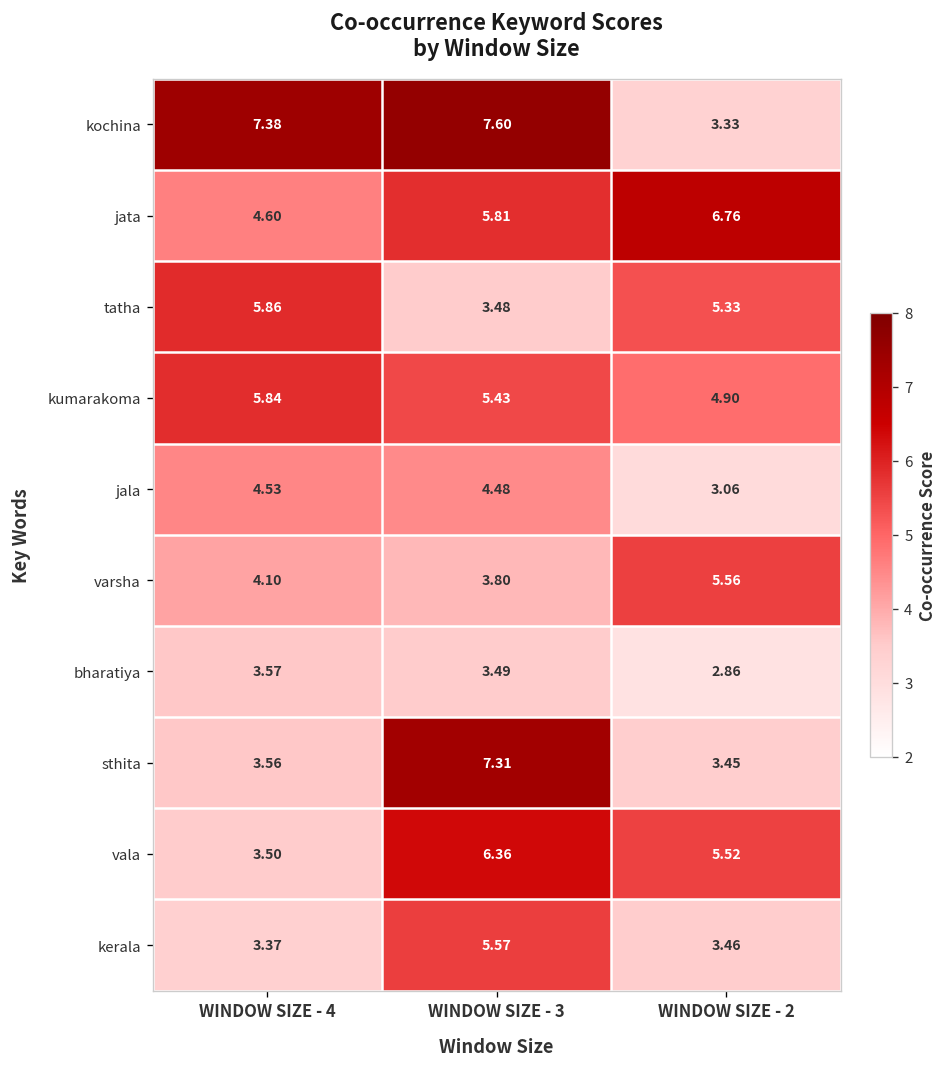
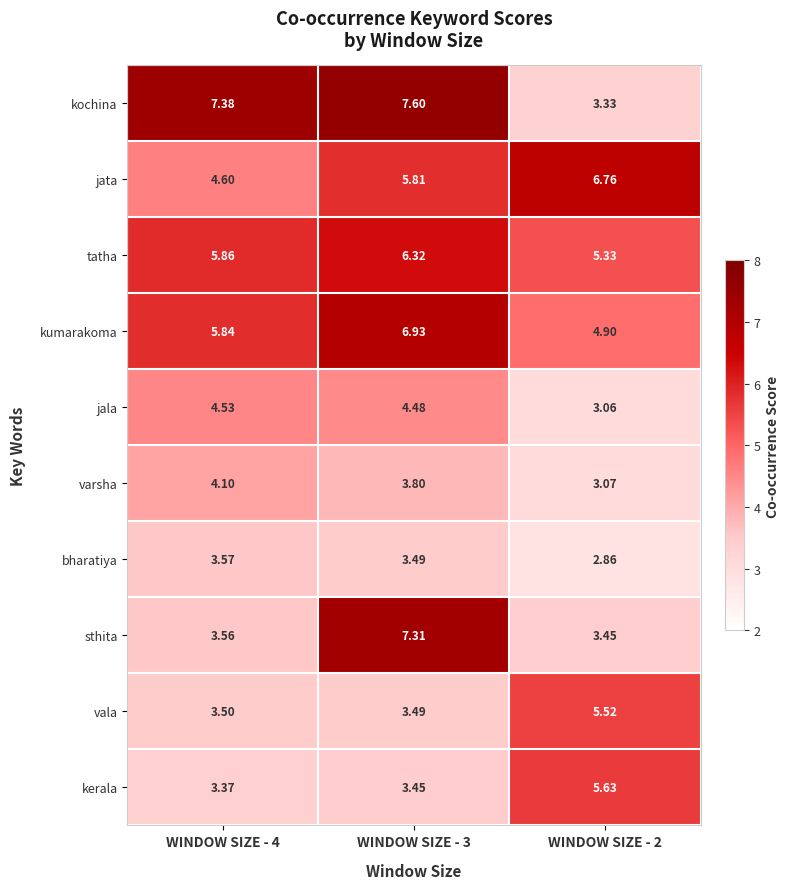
tatha, WINDOW SIZE - 3: 3.48 -> 6.32
kumarakoma, WINDOW SIZE - 3: 5.43 -> 6.93
varsha, WINDOW SIZE - 2: 5.56 -> 3.07
vala, WINDOW SIZE - 3: 6.36 -> 3.49
kerala, WINDOW SIZE - 3: 5.57 -> 3.45
kerala, WINDOW SIZE - 2: 3.46 -> 5.63
